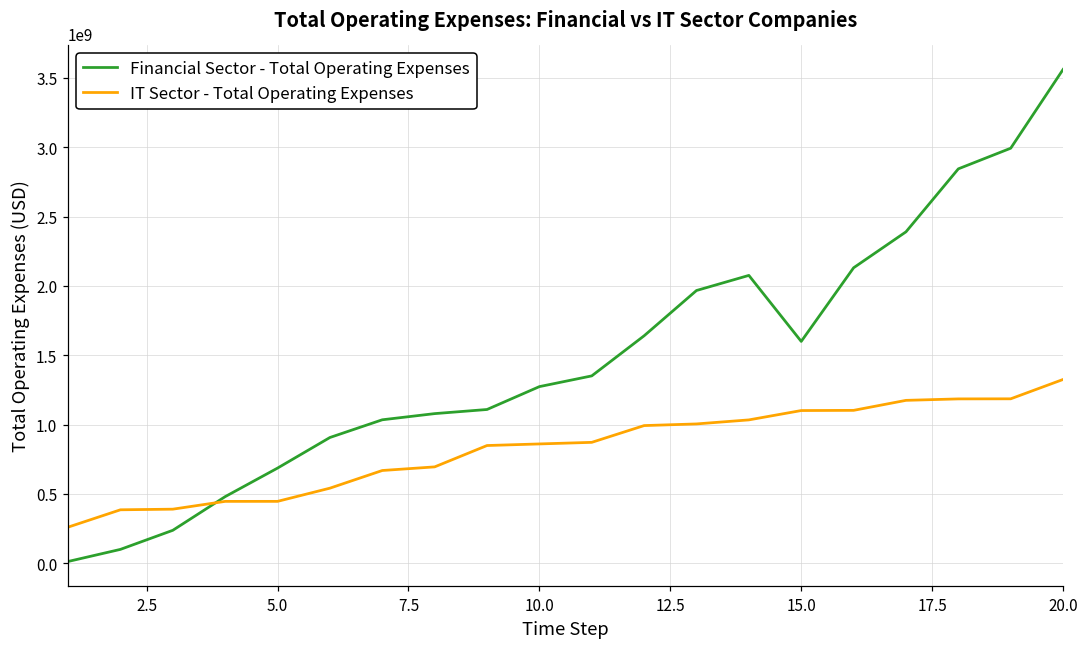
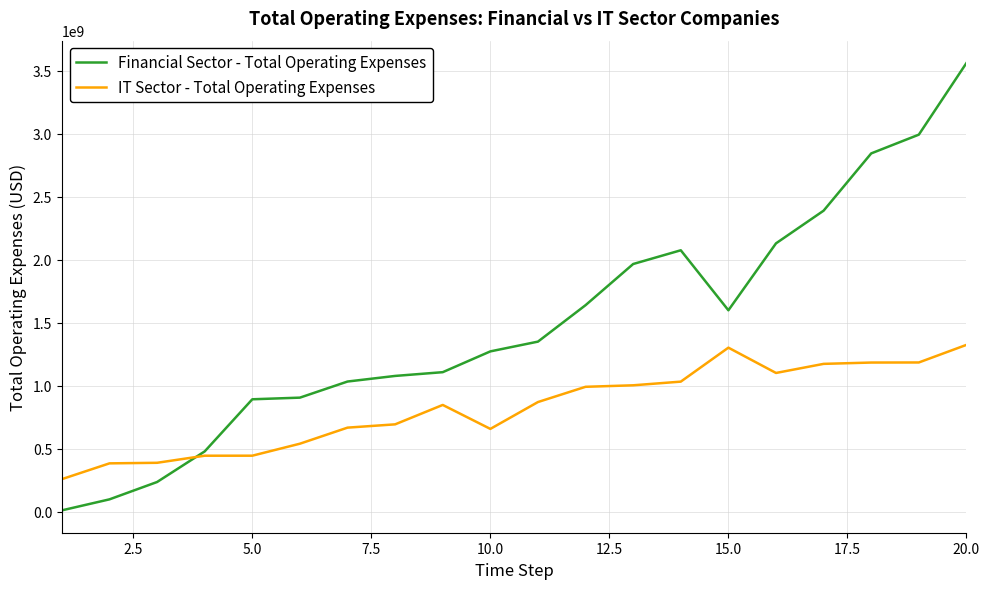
Financial Sector - Total Operating Expenses, 5.0: 690000000 -> 890000000
IT Sector - Total Operating Expenses, 10.0: 860000000 -> 660000000
IT Sector - Total Operating Expenses, 15.0: 1100000000 -> 1300000000
